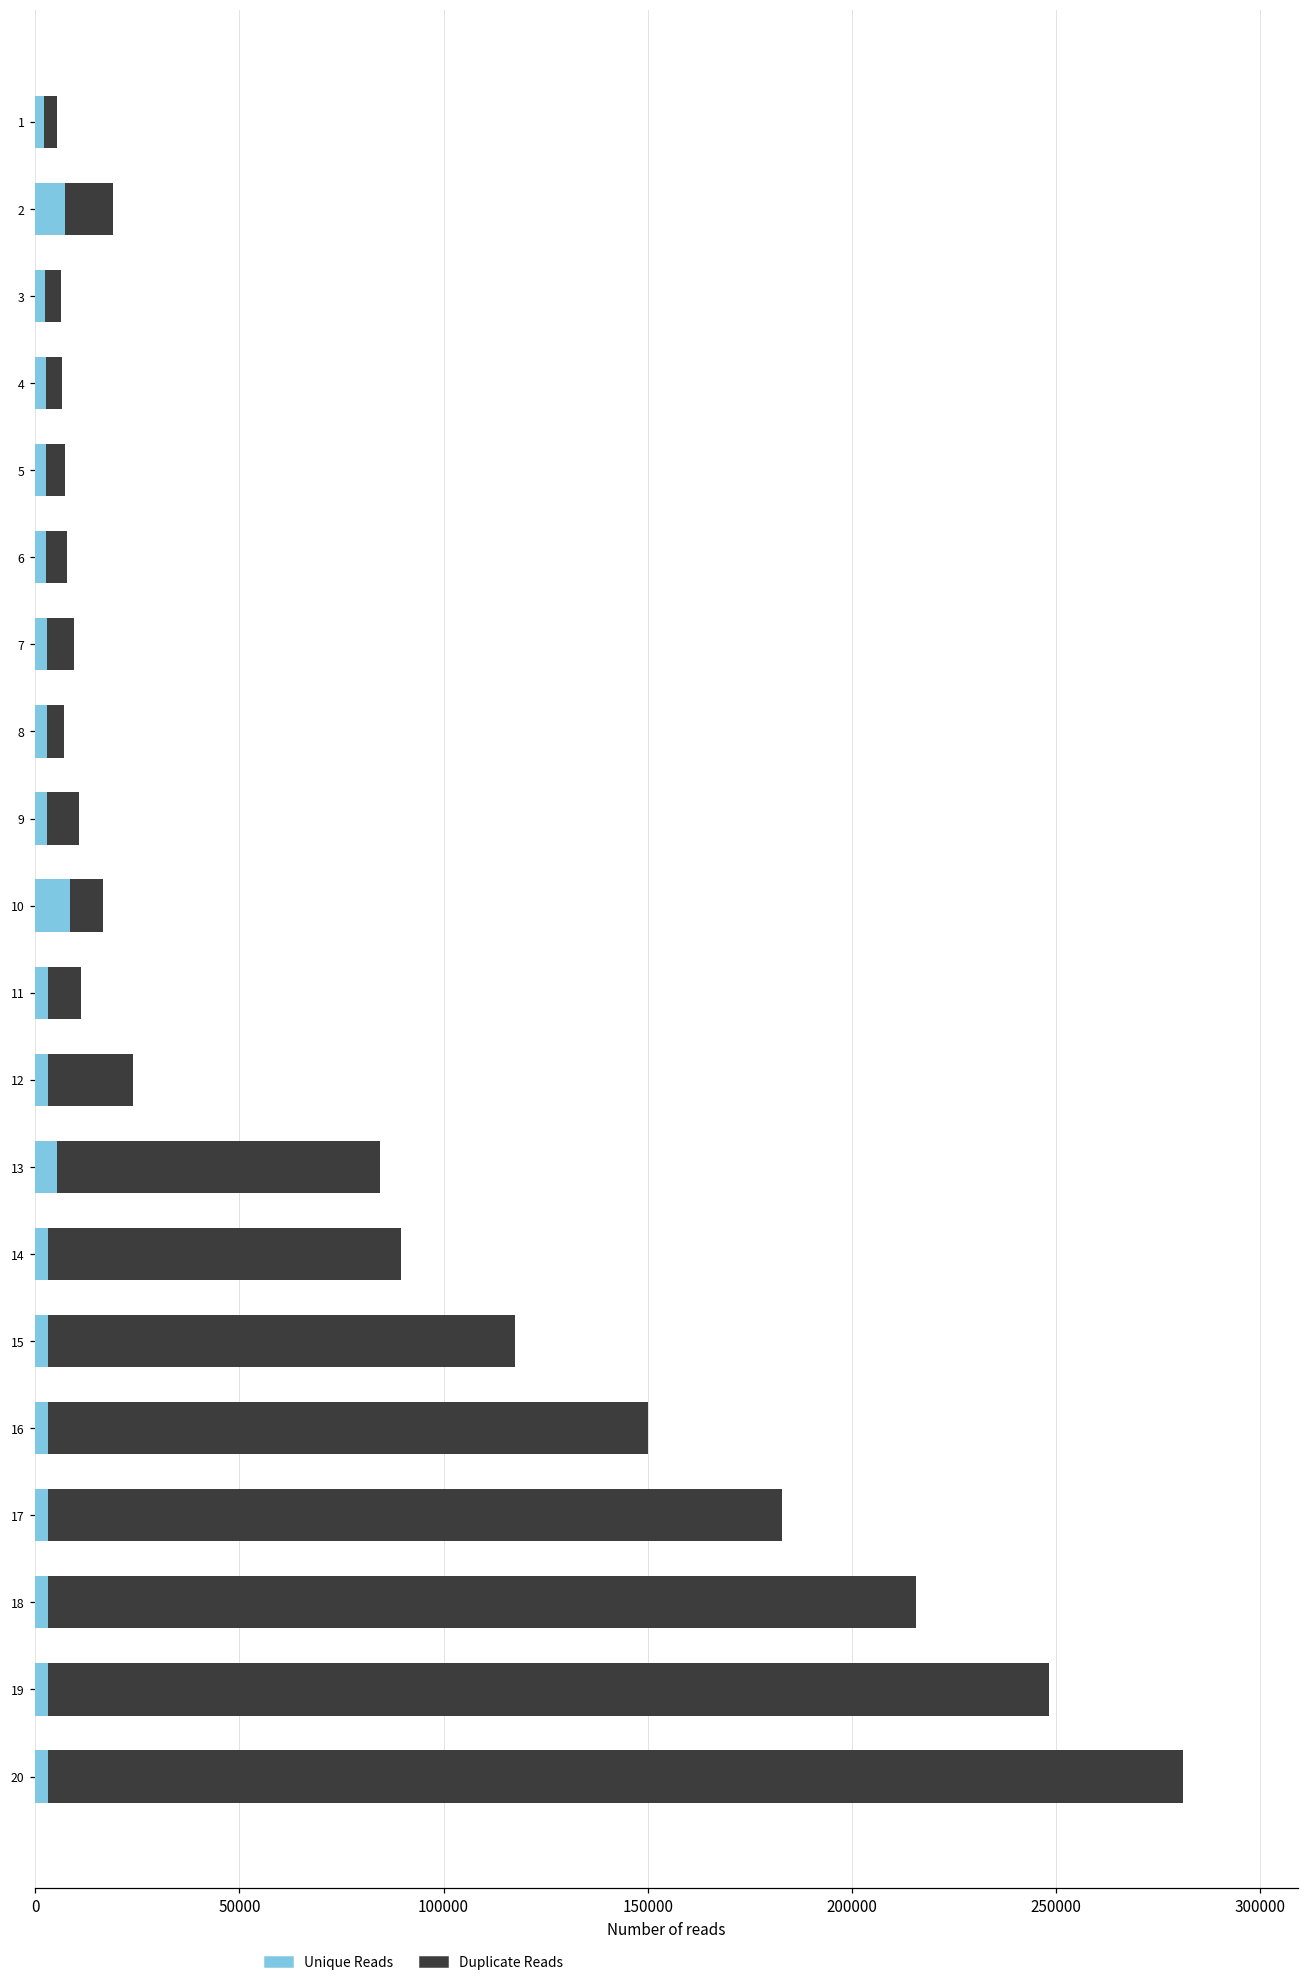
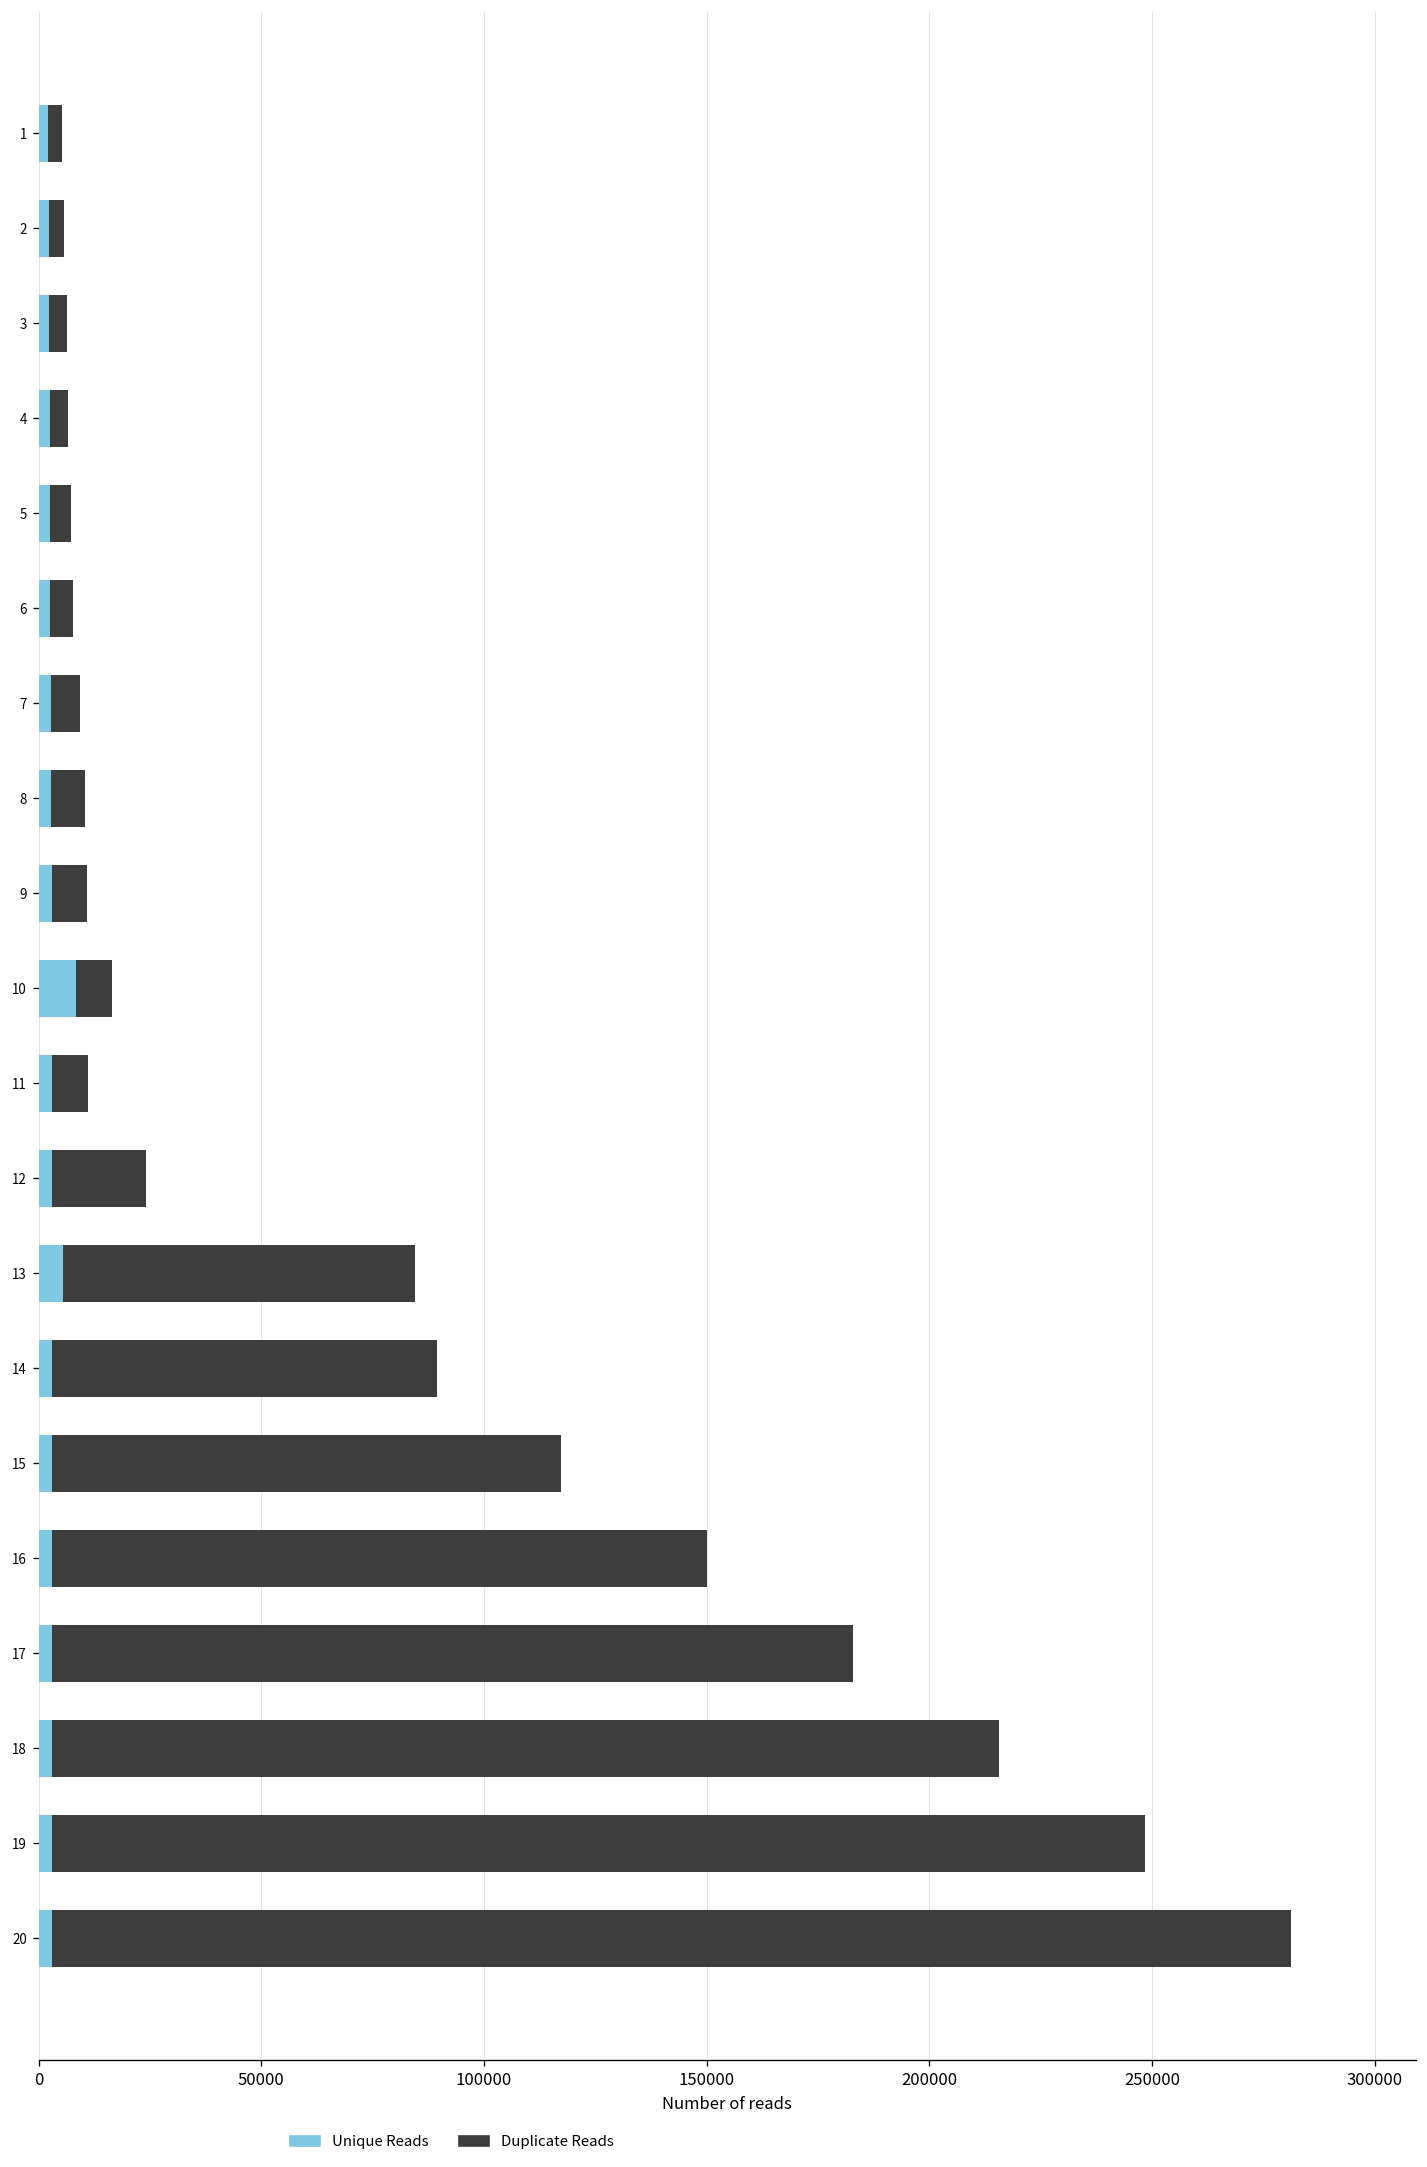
Unique Reads, 2: 7000 -> 2000
Duplicate Reads, 2: 12000 -> 3000
Duplicate Reads, 8: 4000 -> 8000
